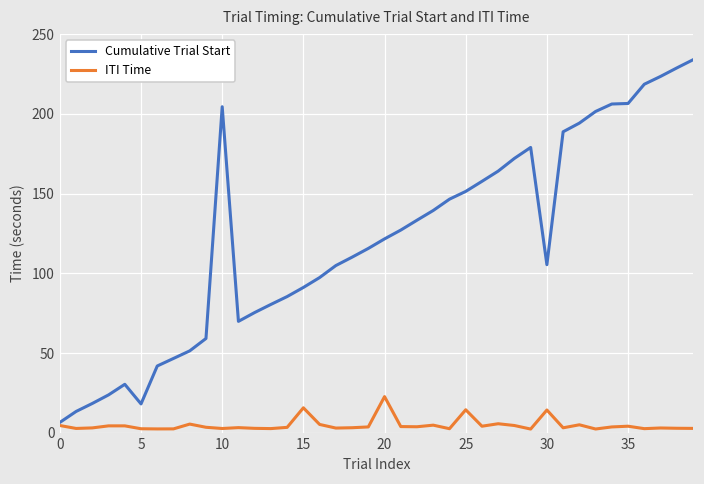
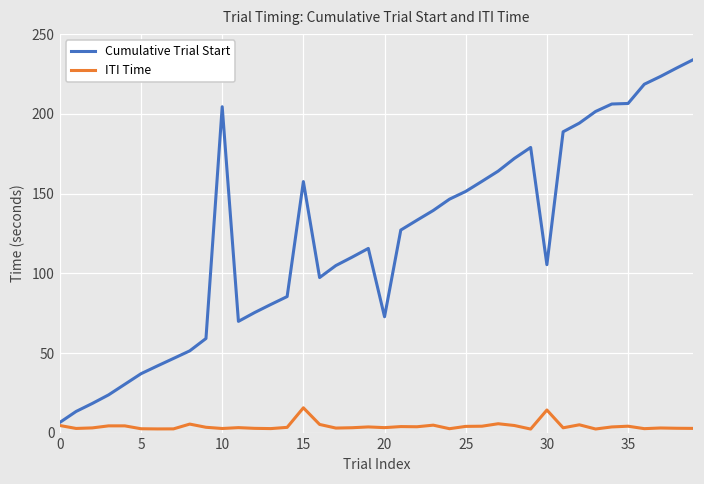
Cumulative Trial Start, 5: 18 -> 37
Cumulative Trial Start, 15: 91 -> 158
Cumulative Trial Start, 20: 122 -> 73
ITI Time, 20: 23 -> 3
ITI Time, 25: 15 -> 4
